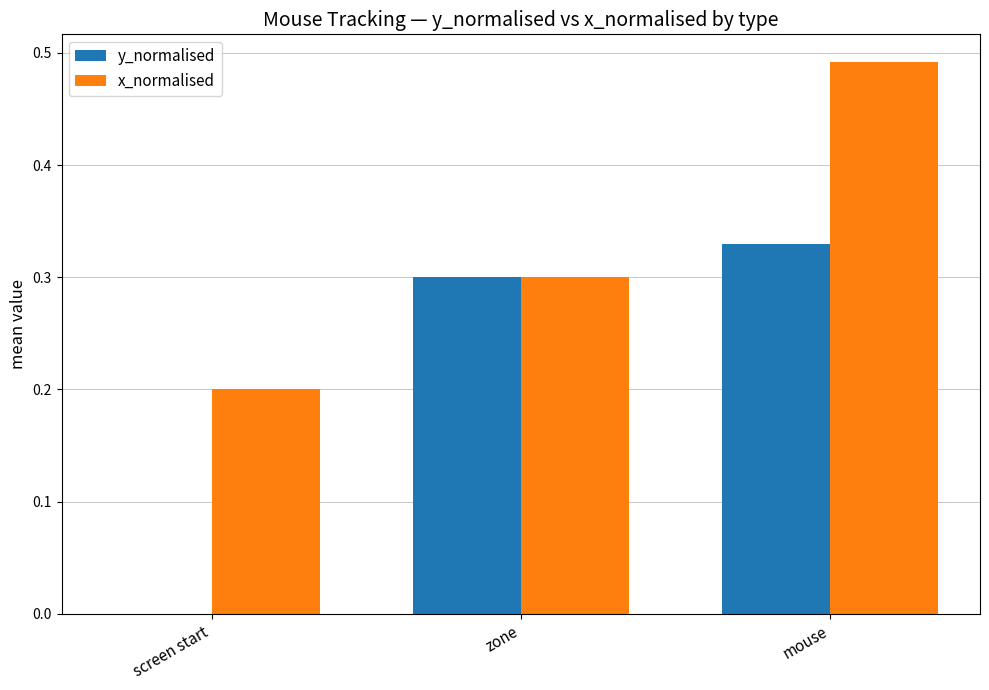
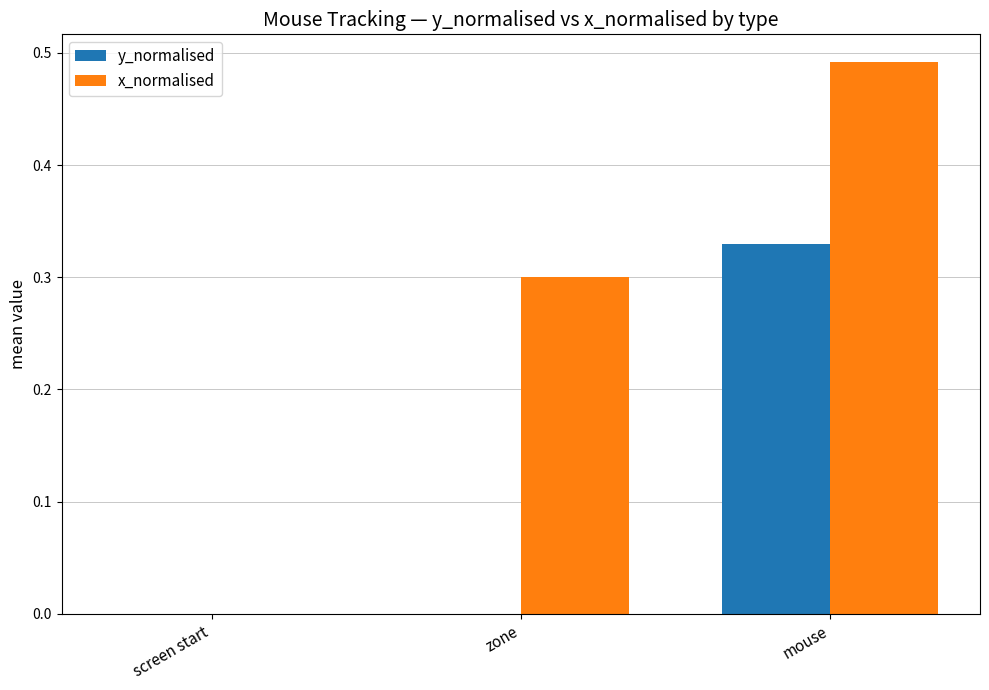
x_normalised, screen start: 0.2 -> 0.0
y_normalised, zone: 0.3 -> 0.0
